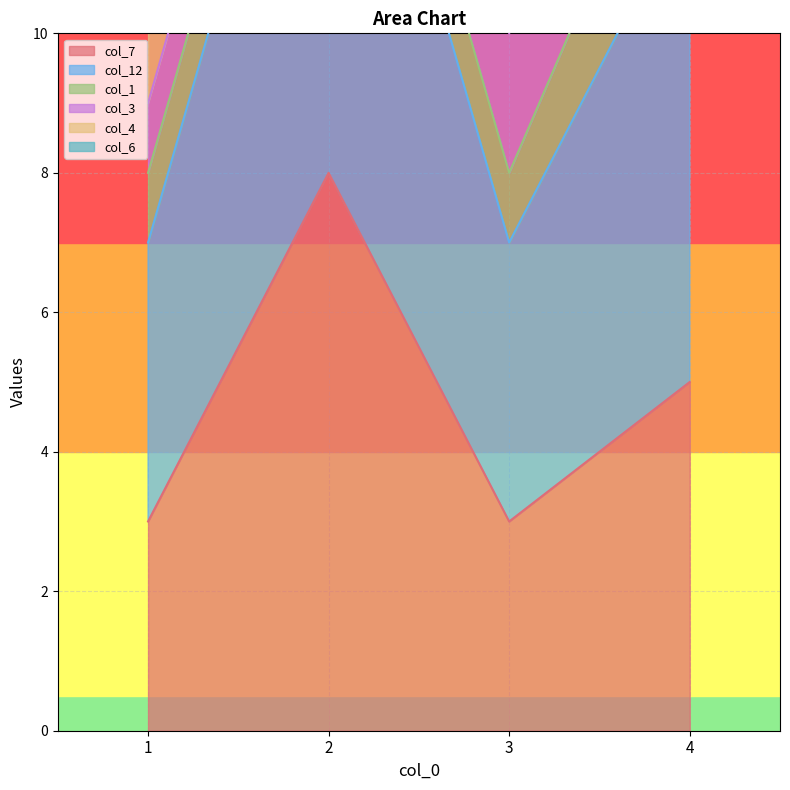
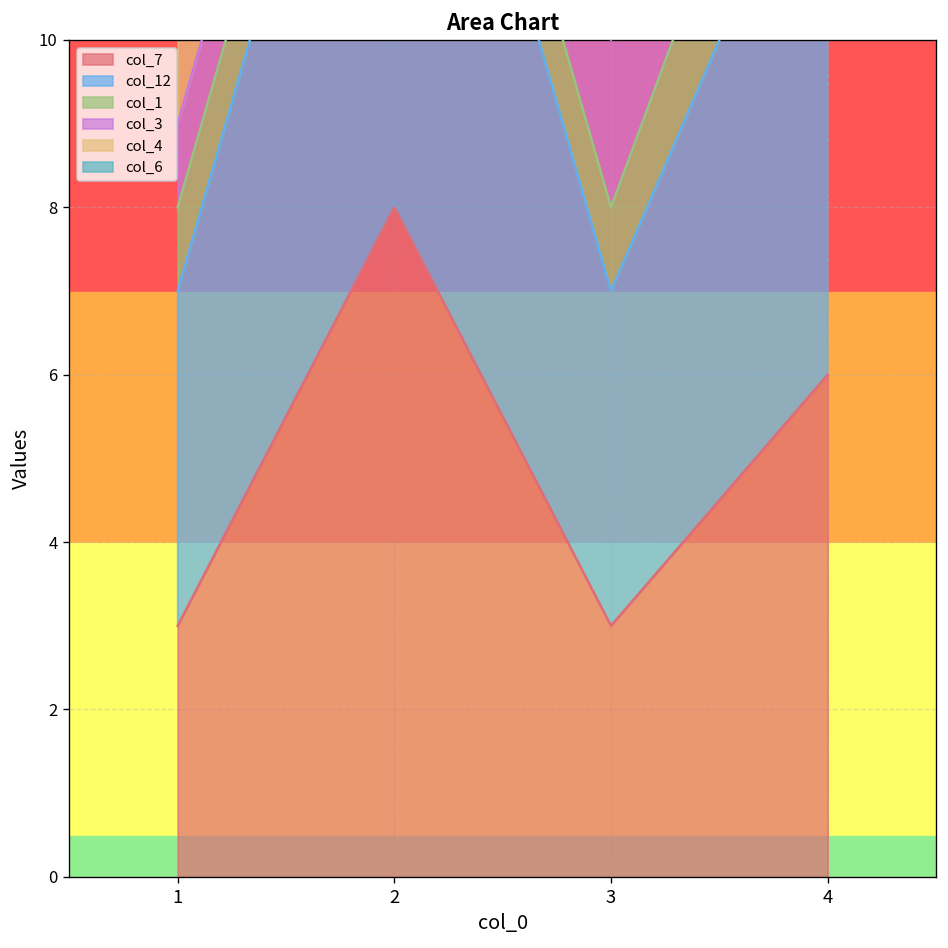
col_7, 4: 5 -> 6
